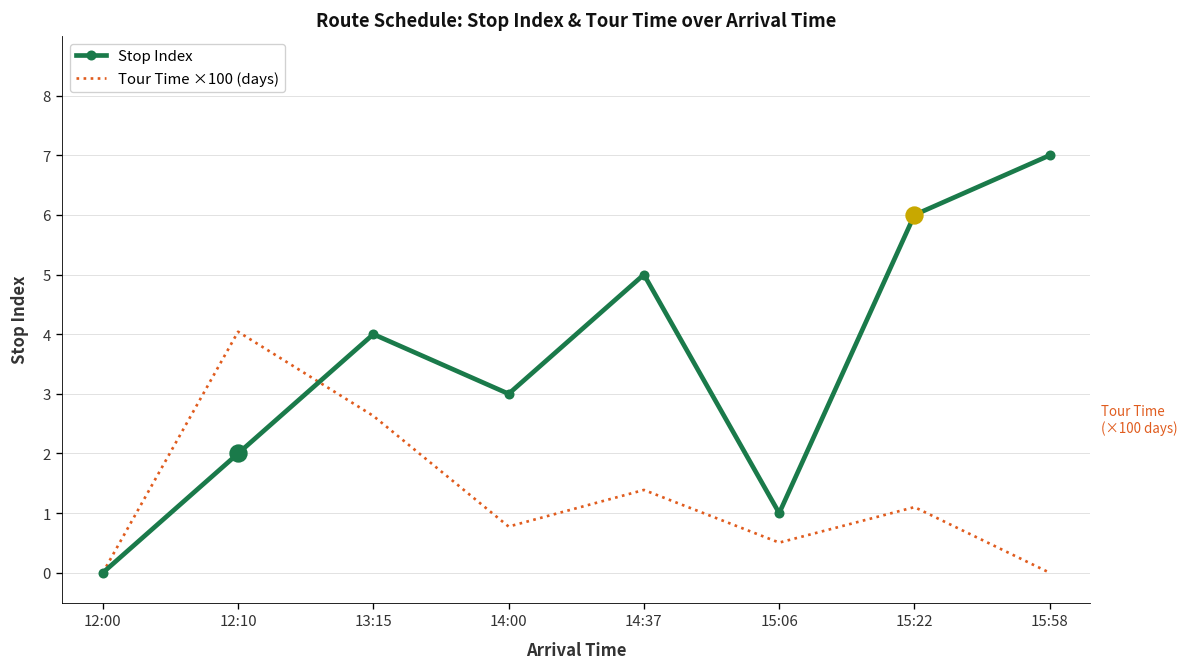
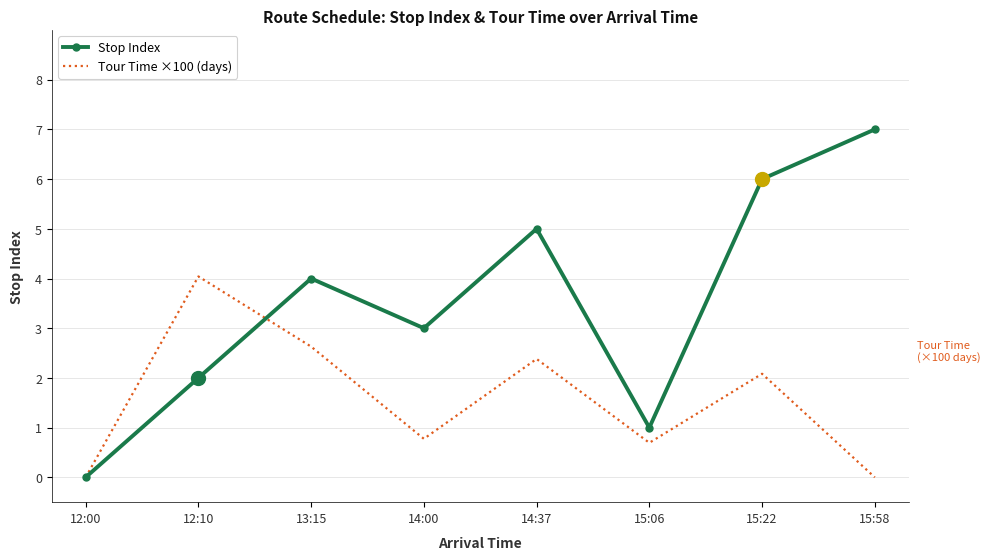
Tour Time ×100 (days), 14:37: 1.4 -> 2.4
Tour Time ×100 (days), 15:06: 0.5 -> 0.7
Tour Time ×100 (days), 15:22: 1.1 -> 2.1
